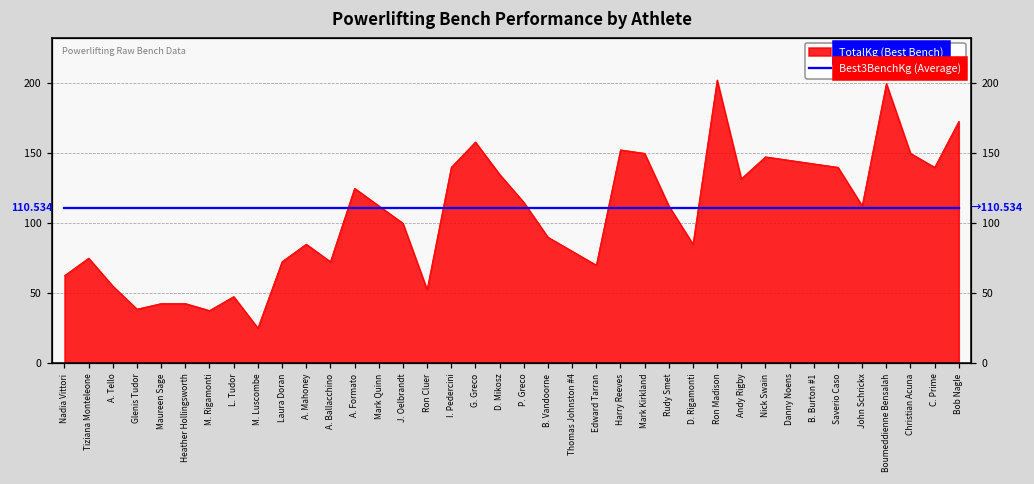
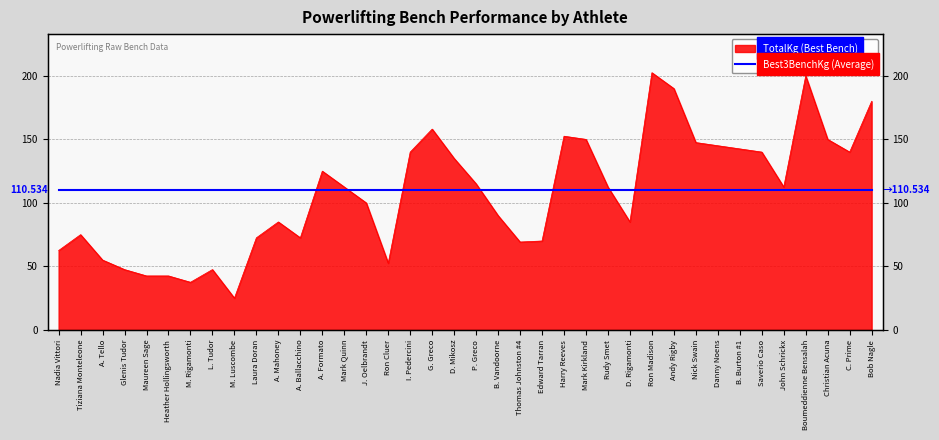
TotalKg (Best Bench), Glenis Tudor: 39 -> 48
TotalKg (Best Bench), Thomas Johnston #4: 80 -> 69
TotalKg (Best Bench), Andy Rigby: 132 -> 190
TotalKg (Best Bench), Bob Nagle: 173 -> 180
